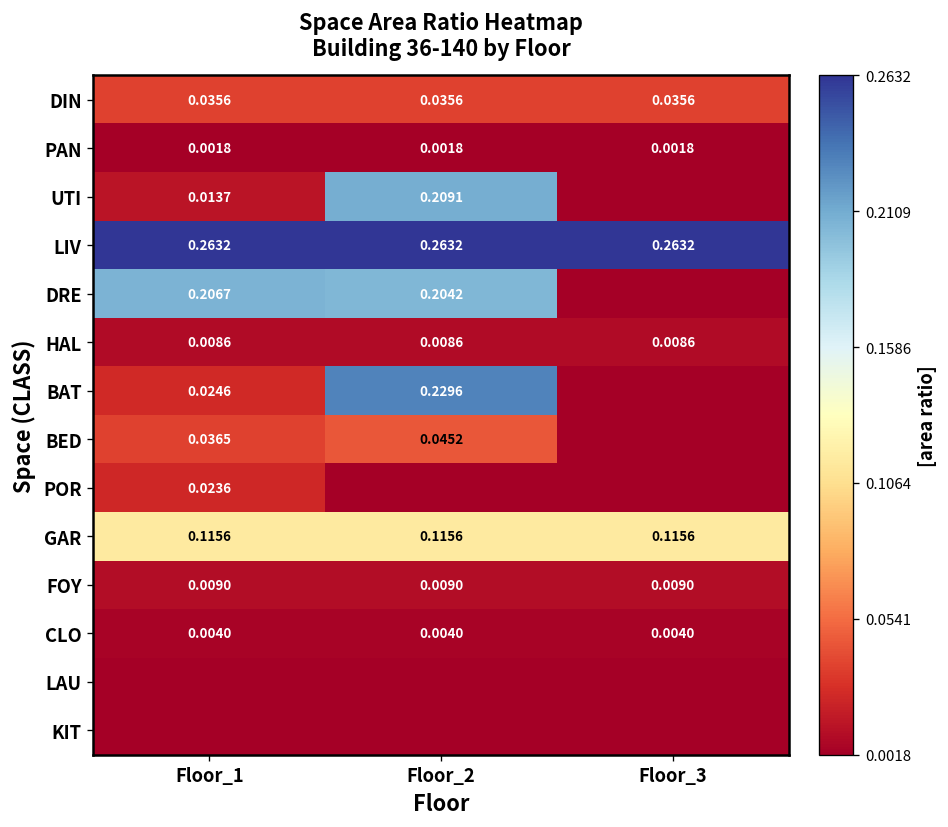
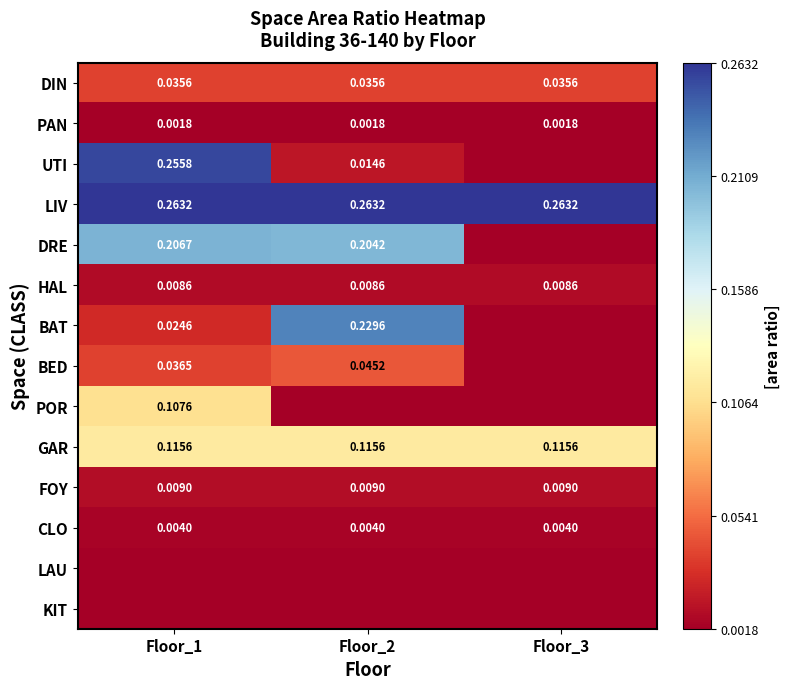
UTI, Floor_1: 0.0137 -> 0.2558
UTI, Floor_2: 0.2091 -> 0.0146
POR, Floor_1: 0.0236 -> 0.1076
